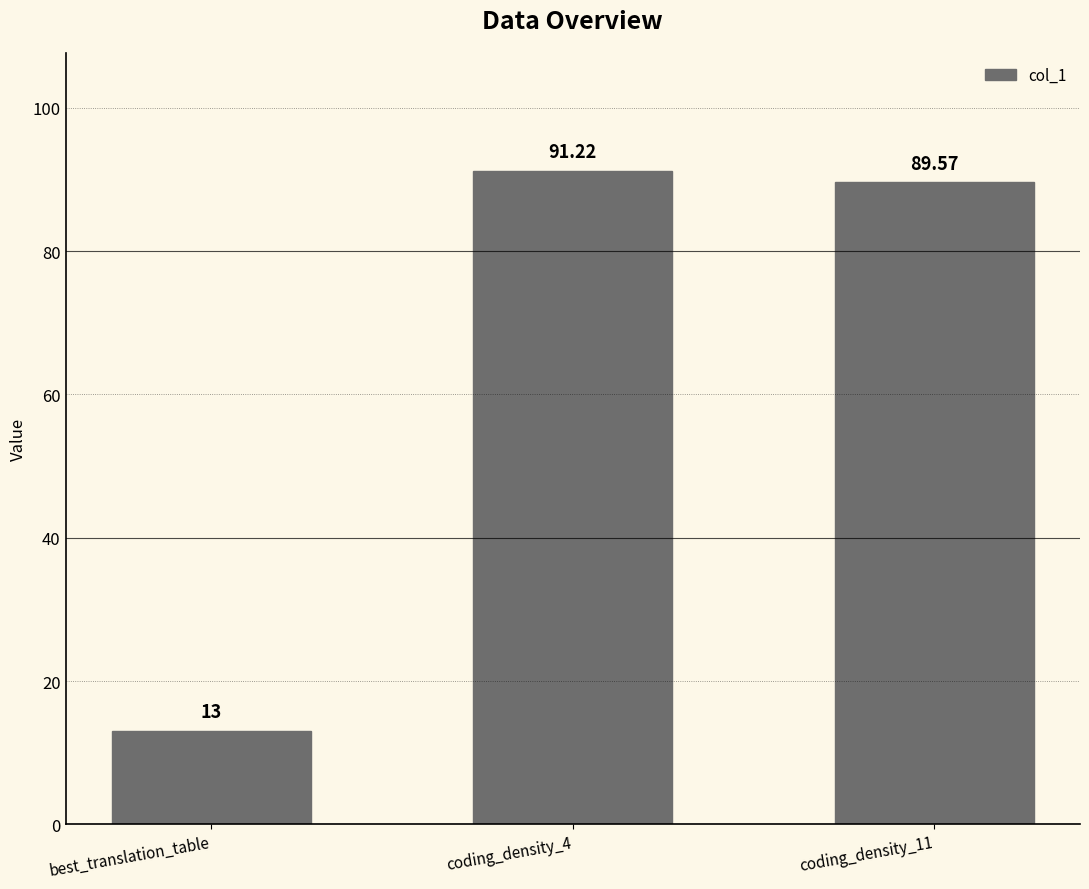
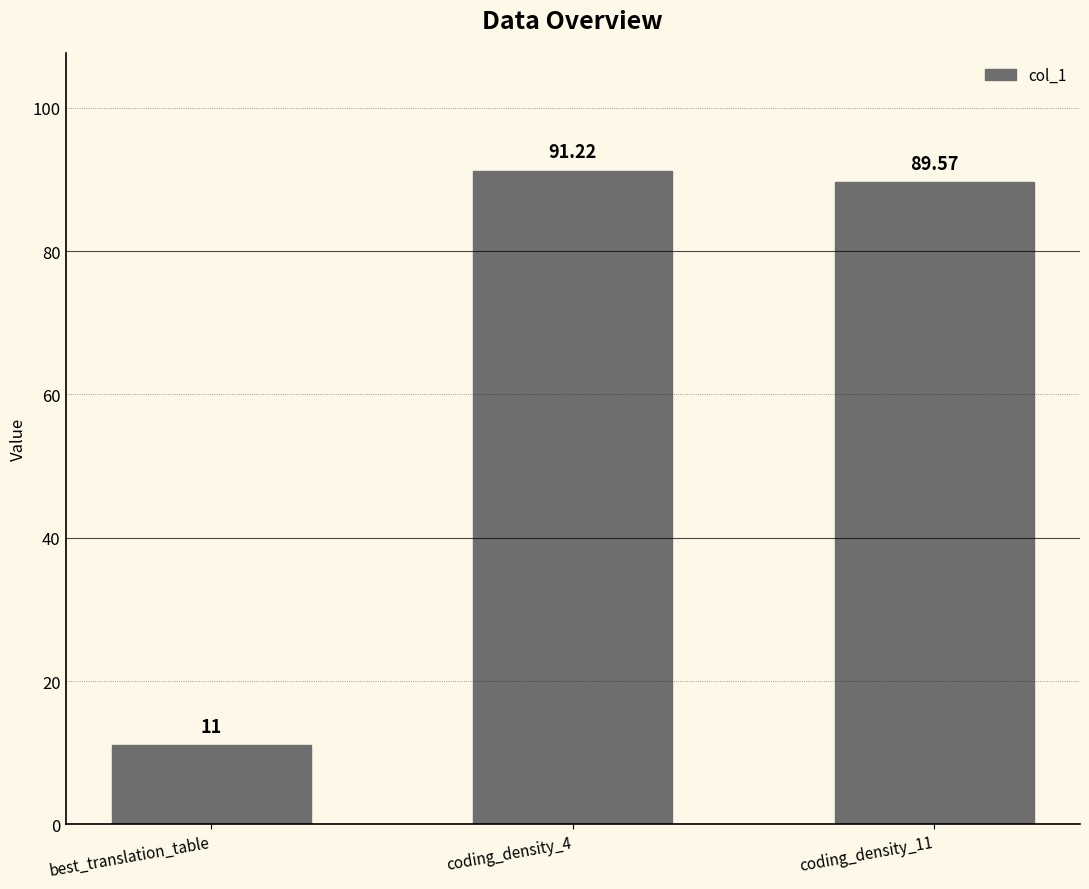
best_translation_table: 13 -> 11
